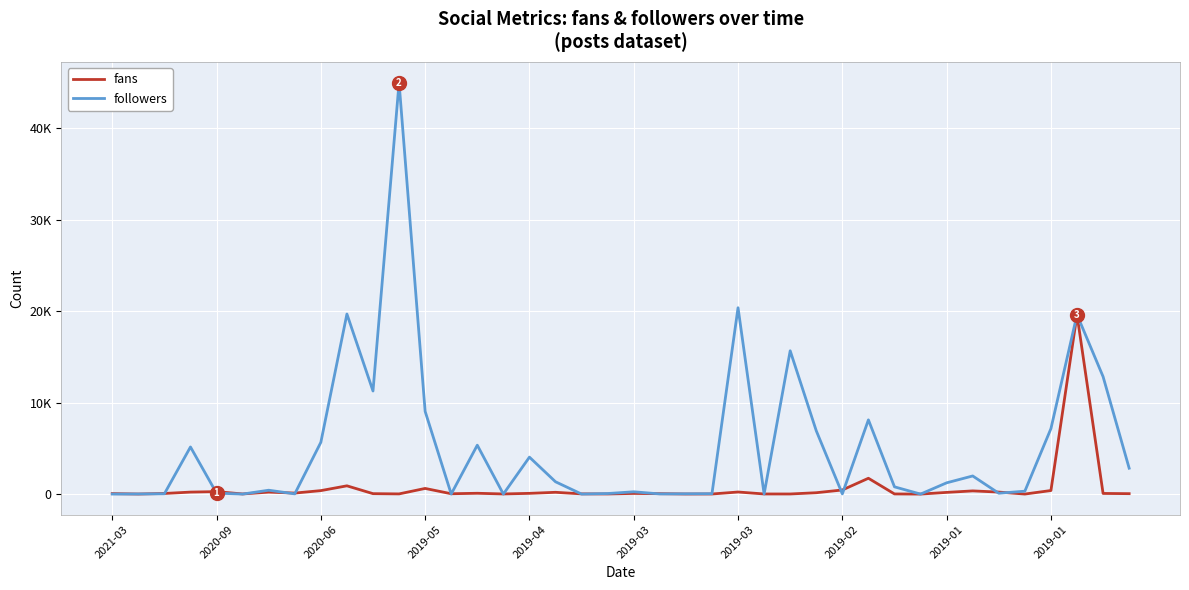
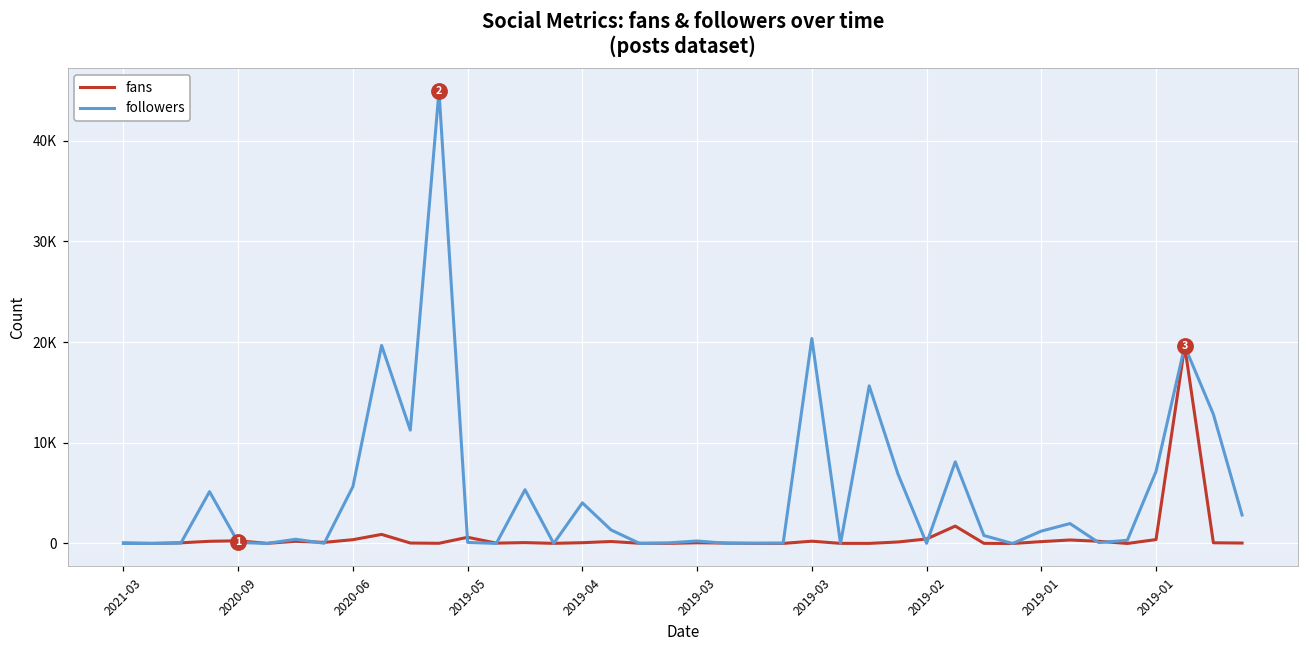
followers, 2019-05: 9000 -> 0
